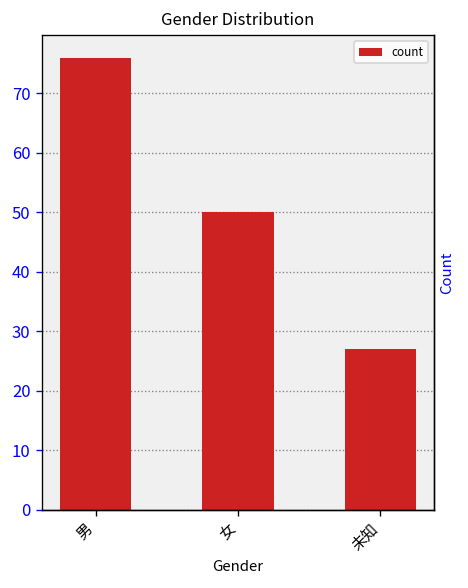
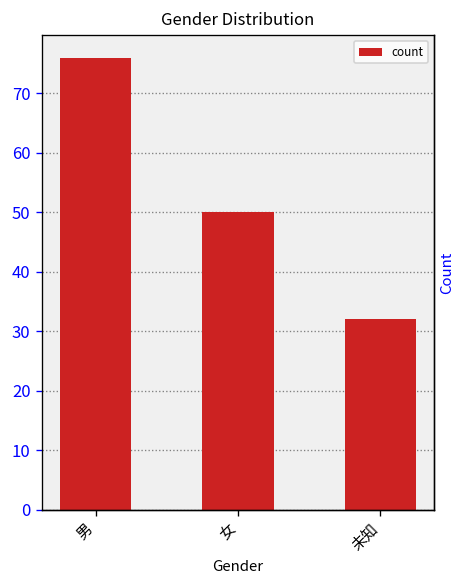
未知: 27 -> 32
